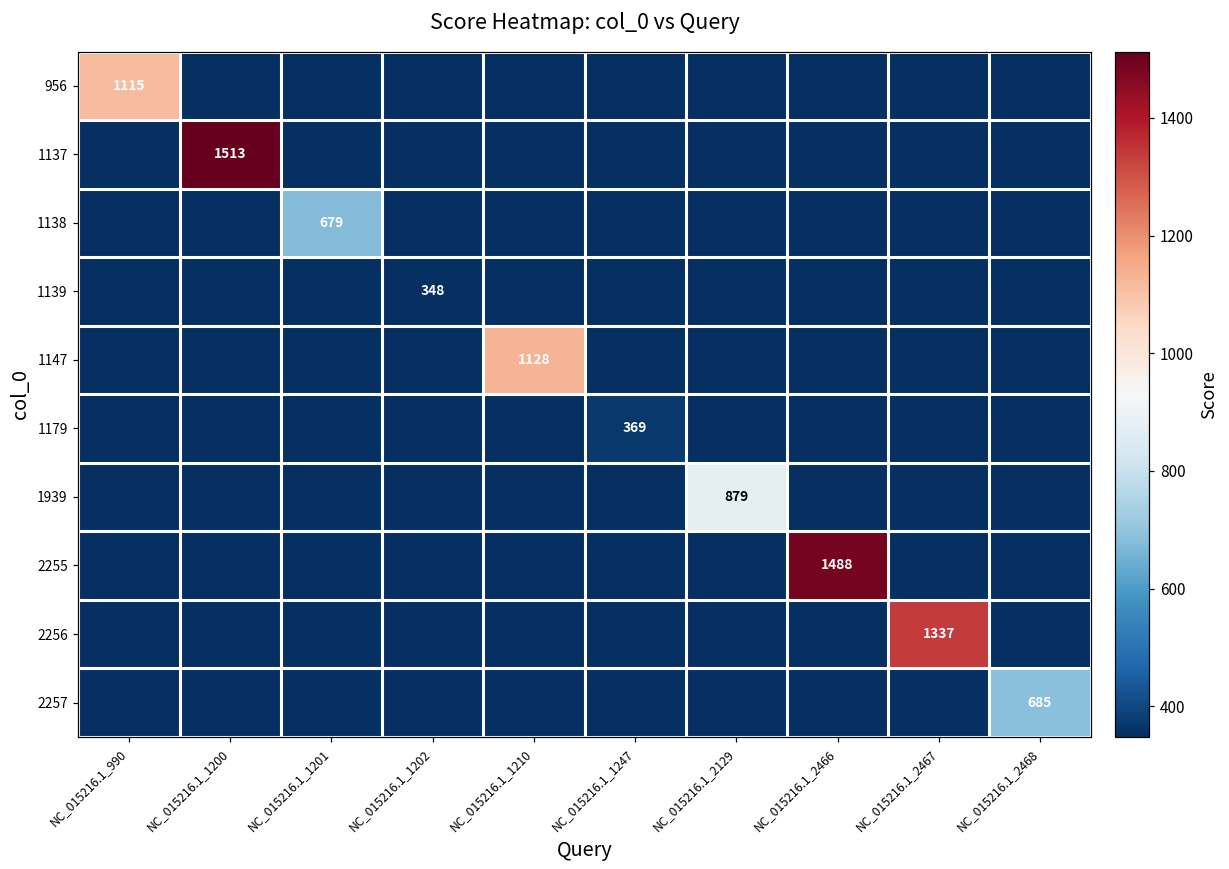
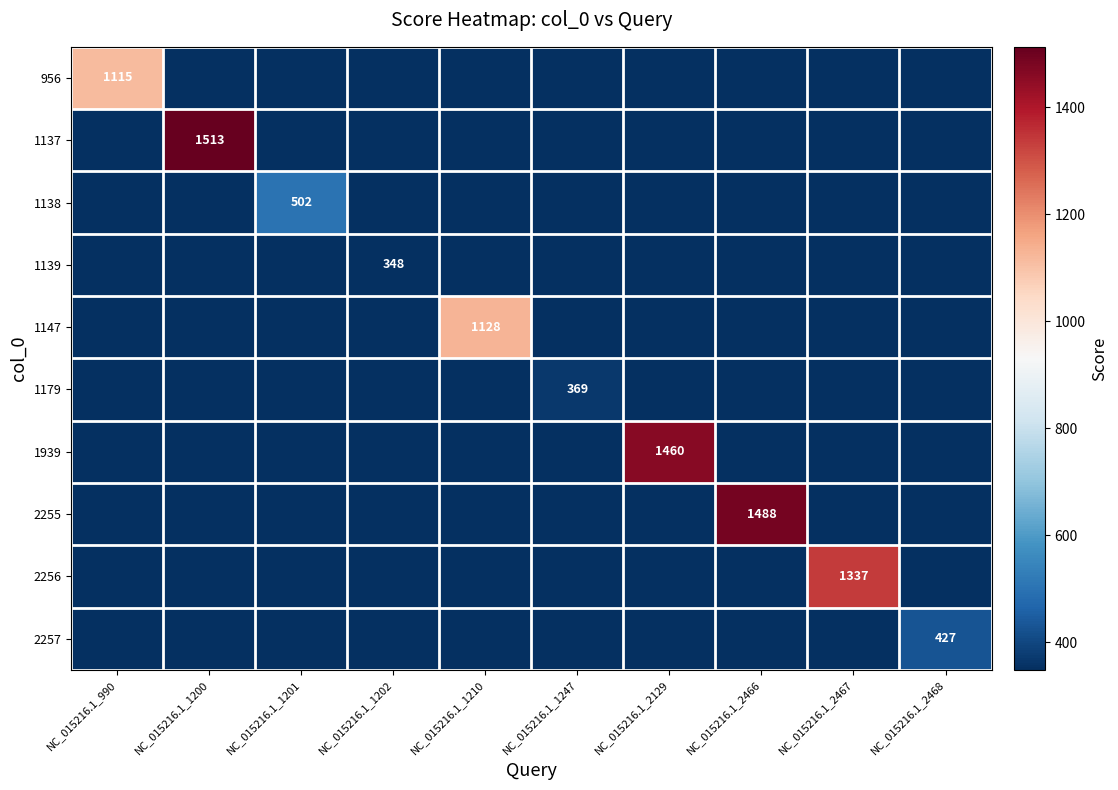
1138, NC_015216.1_1201: 679 -> 502
1939, NC_015216.1_2129: 879 -> 1460
2257, NC_015216.1_2468: 685 -> 427
